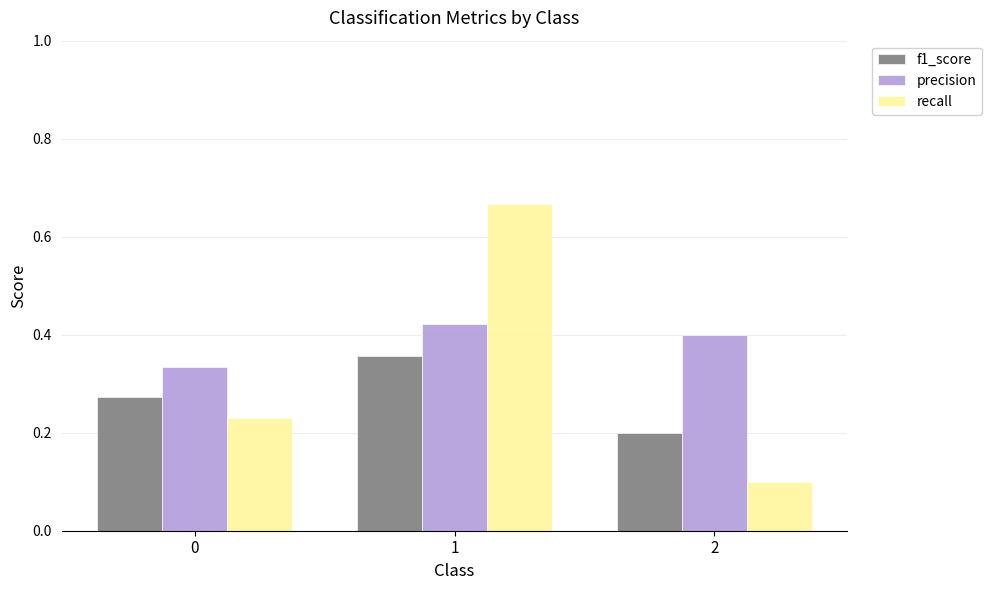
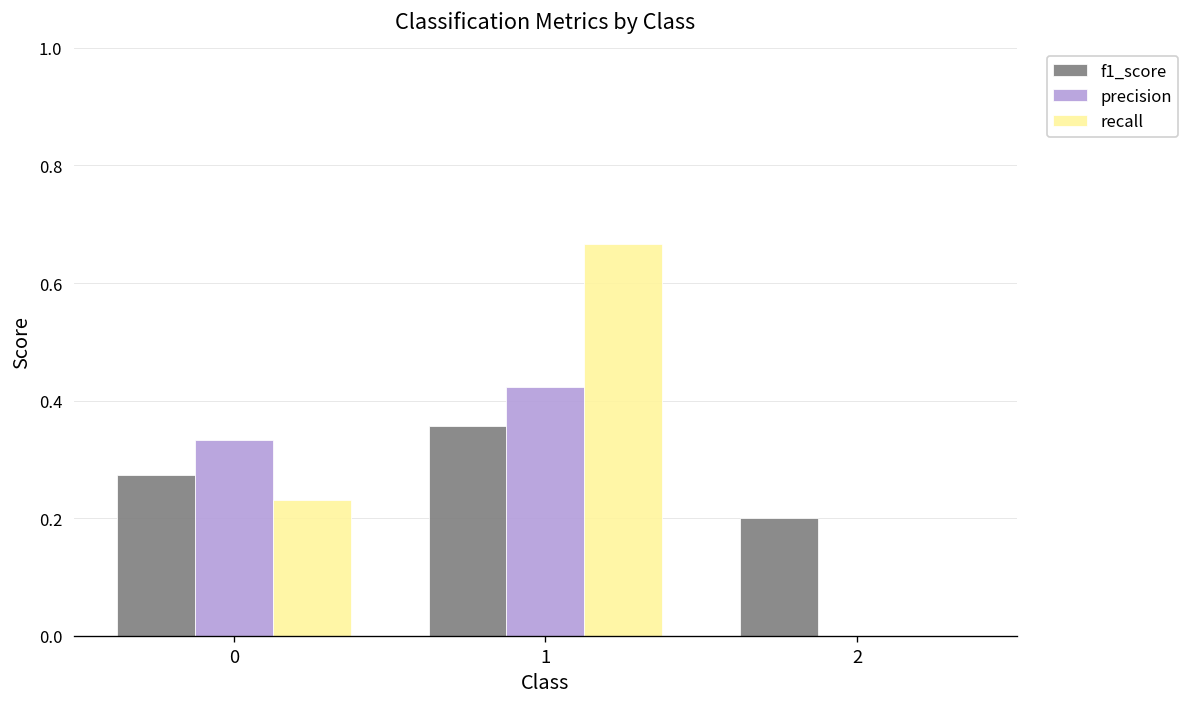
precision, 2: 0.4 -> 0.0
recall, 2: 0.1 -> 0.0
